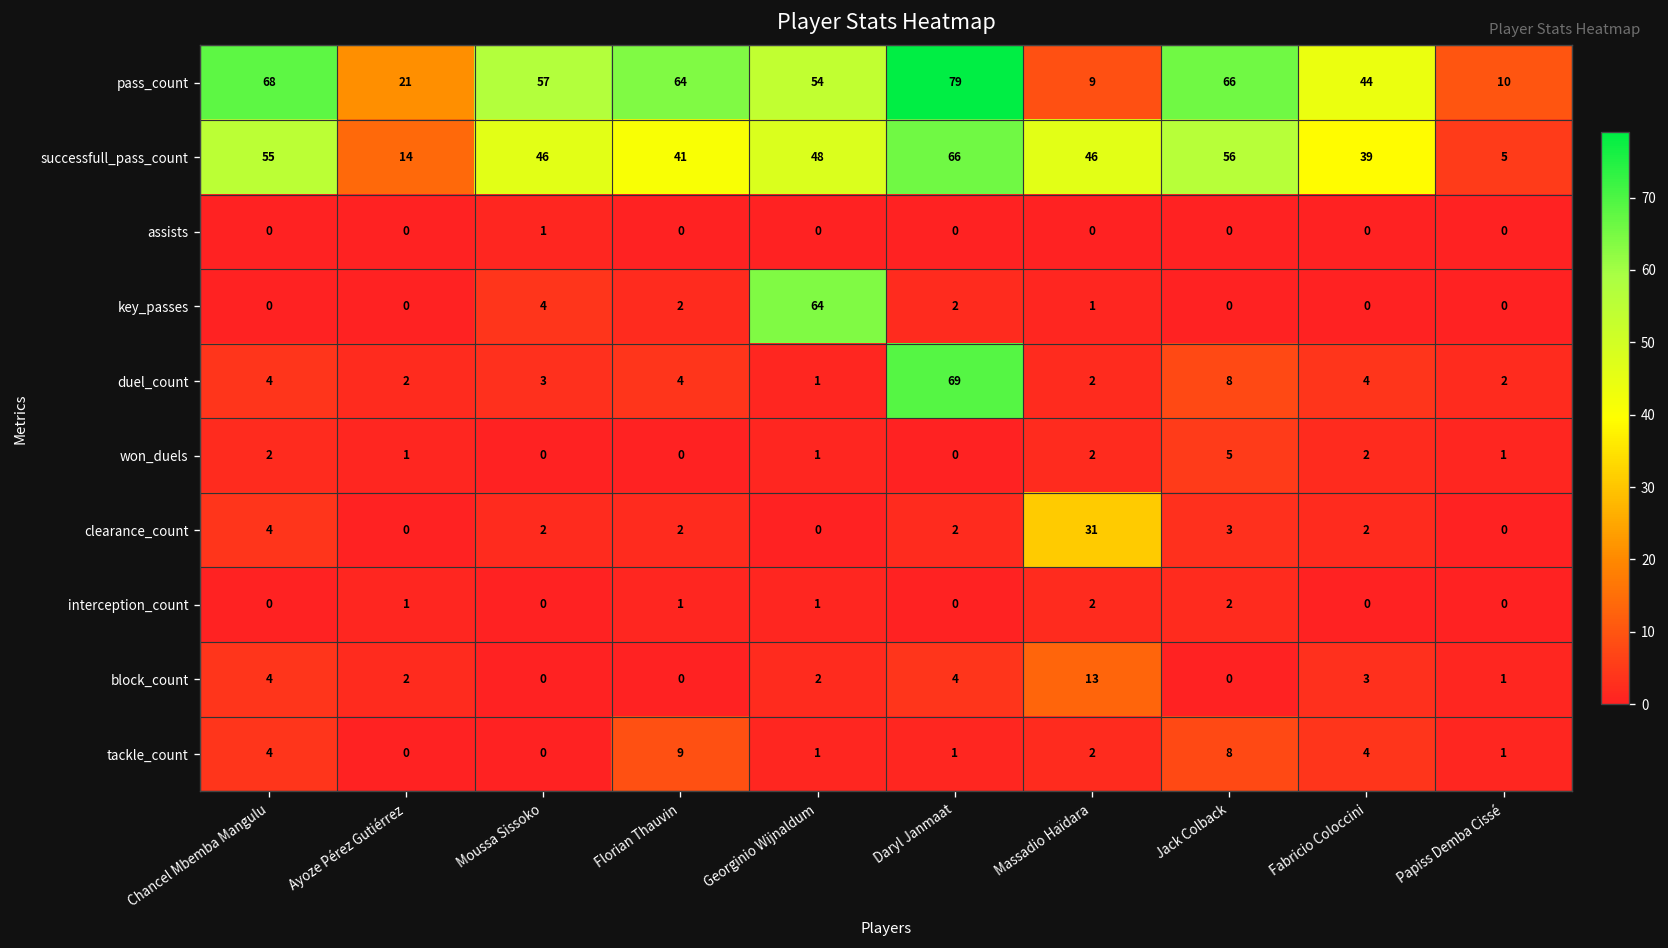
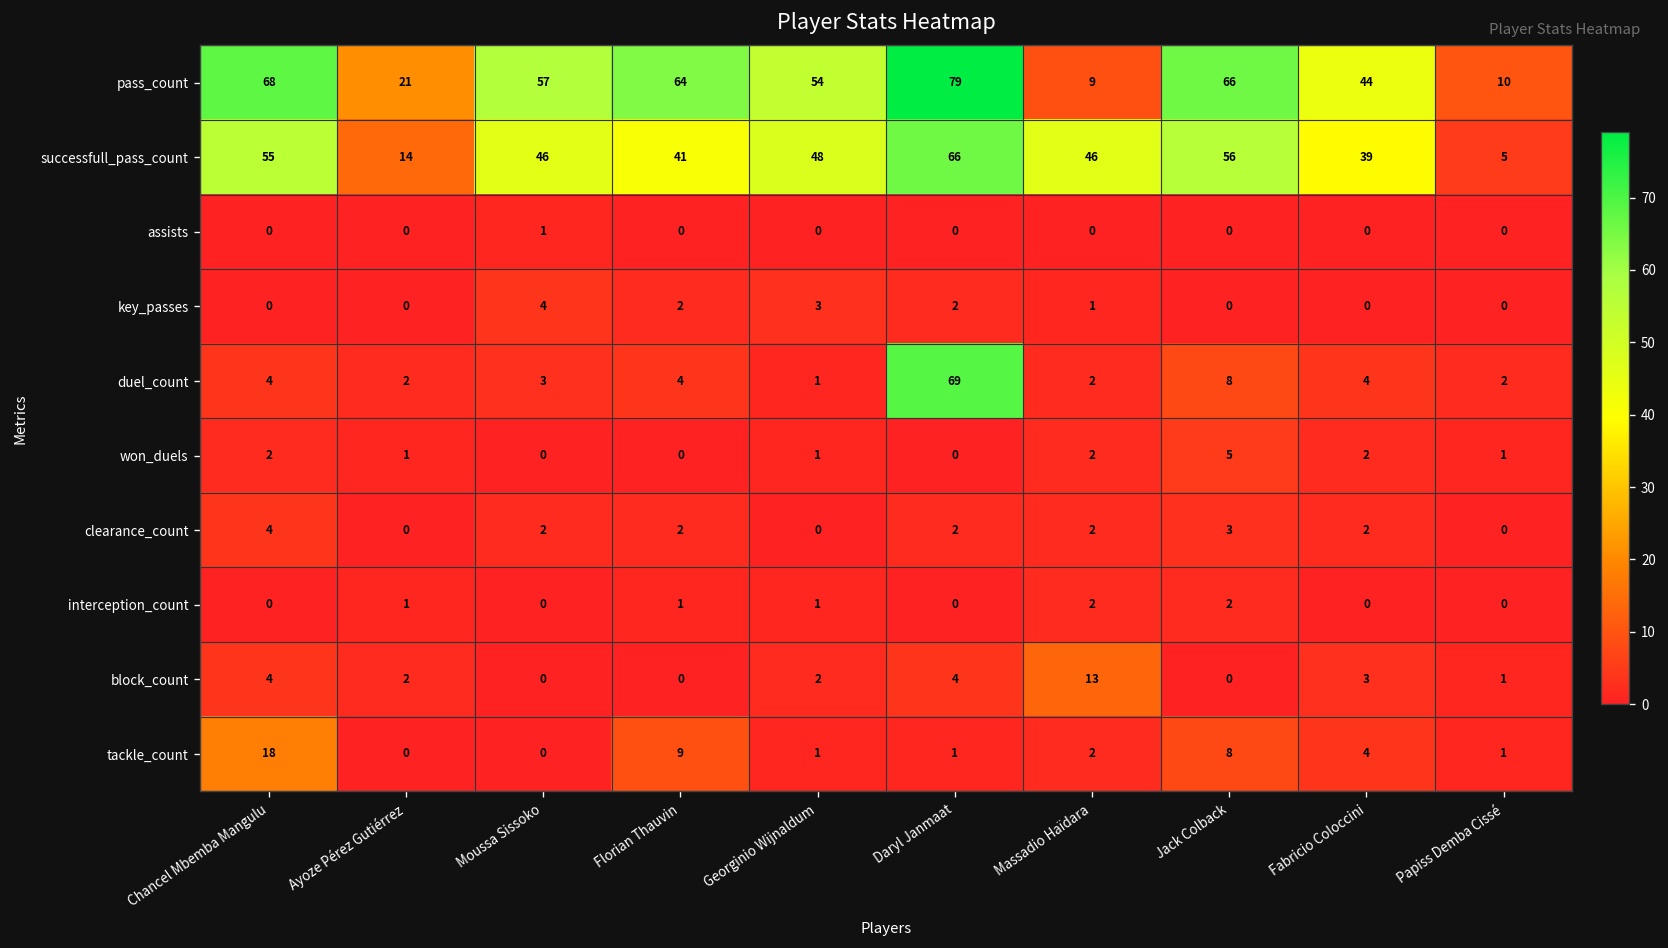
key_passes, Georginio Wijnaldum: 64 -> 3
clearance_count, Massadio Haïdara: 31 -> 2
tackle_count, Chancel Mbemba Mangulu: 4 -> 18
